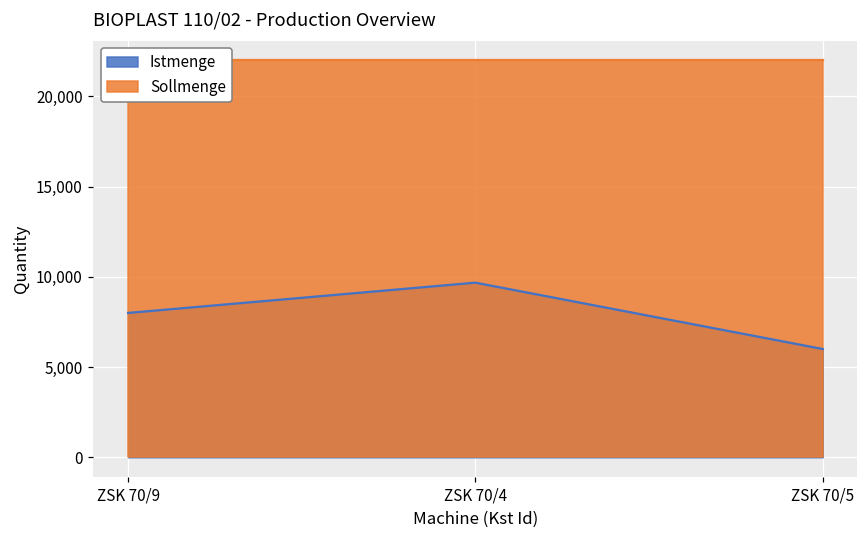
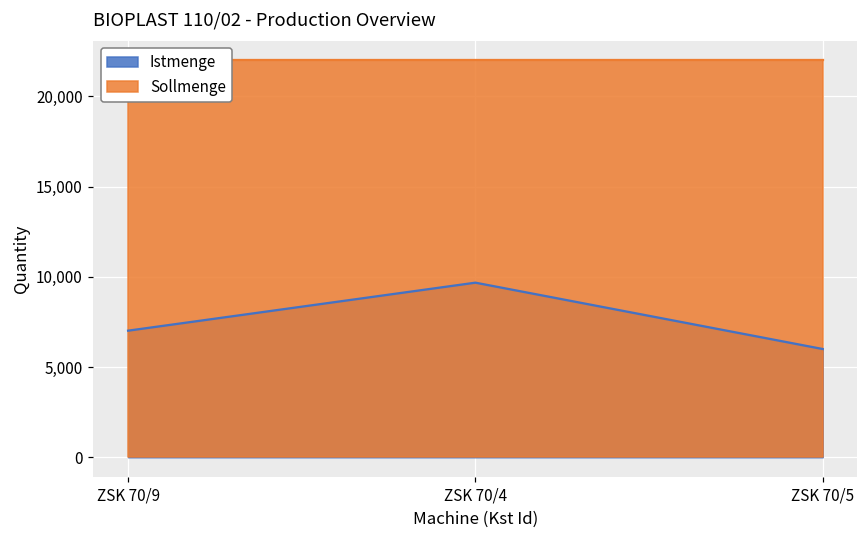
Istmenge, ZSK 70/9: 8,000 -> 7,000
